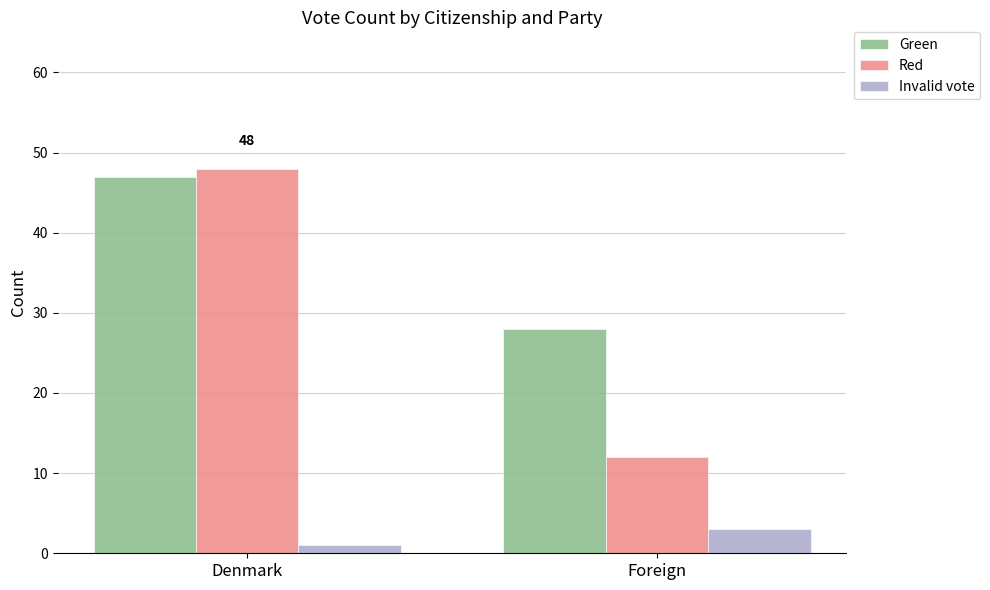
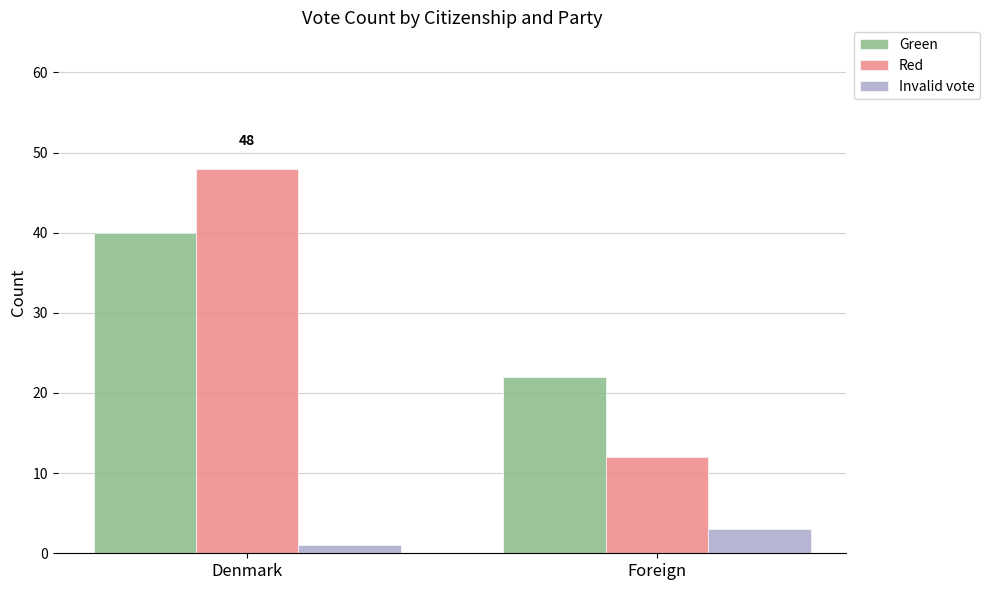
Green, Denmark: 47 -> 40
Green, Foreign: 28 -> 22
